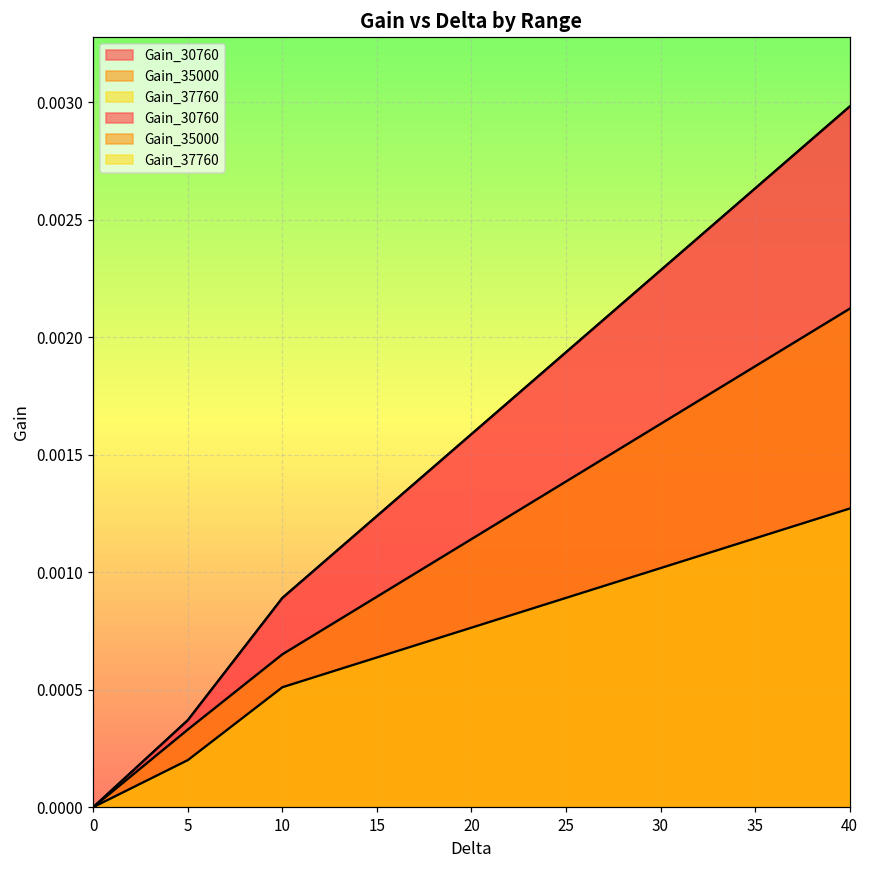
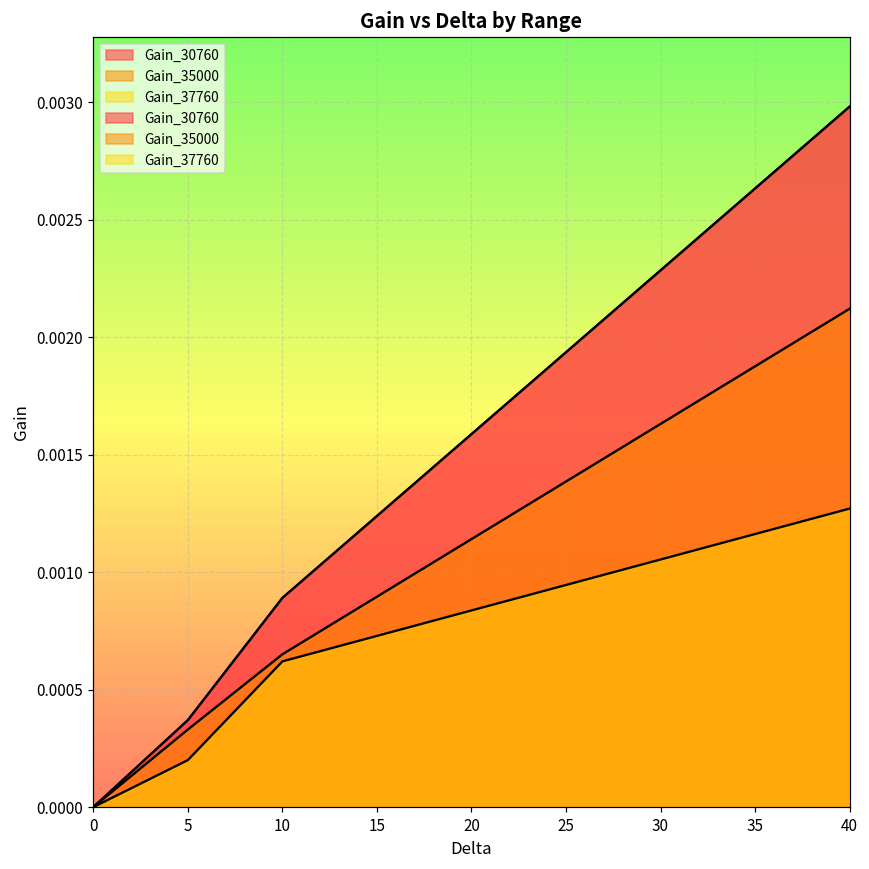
Gain_37760, 10: 0.00051 -> 0.00062
